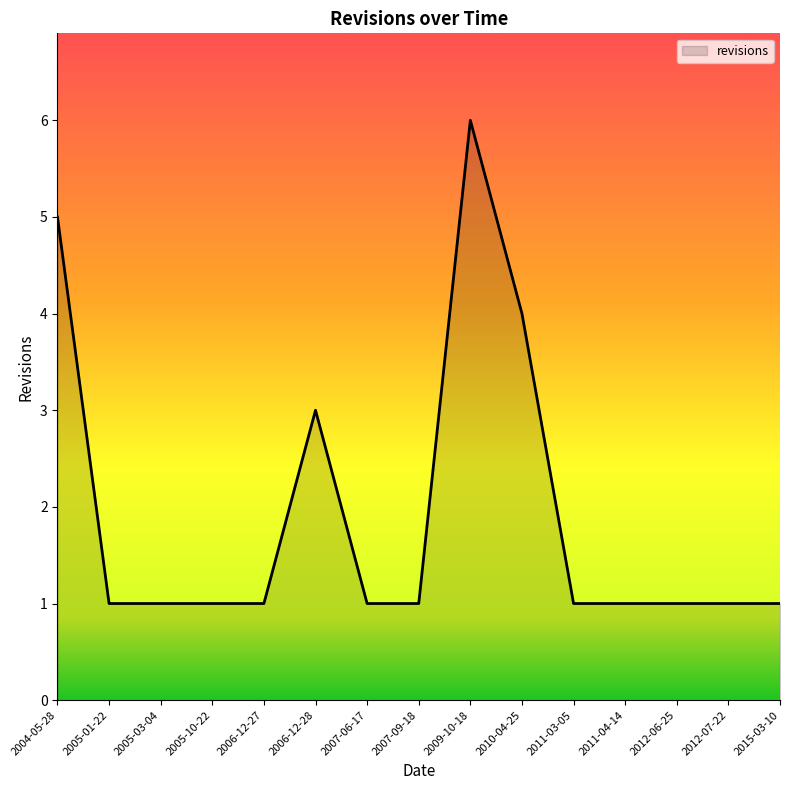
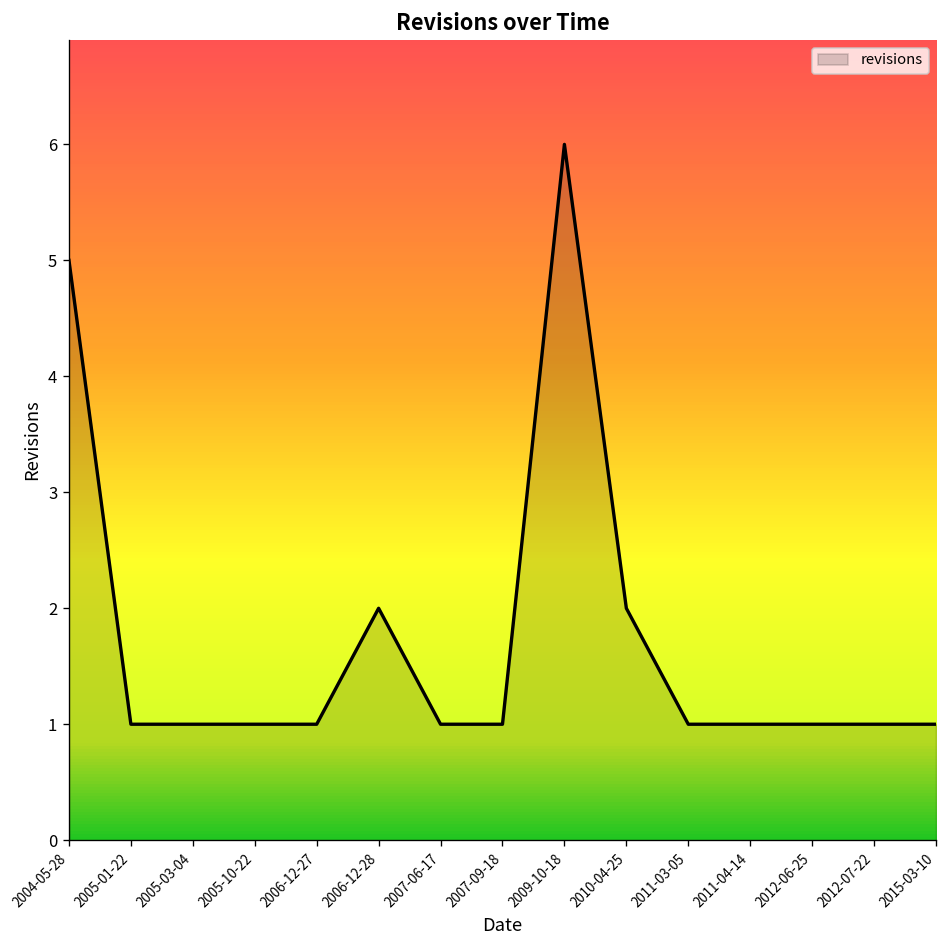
2006-12-28: 3 -> 2
2010-04-25: 4 -> 2
